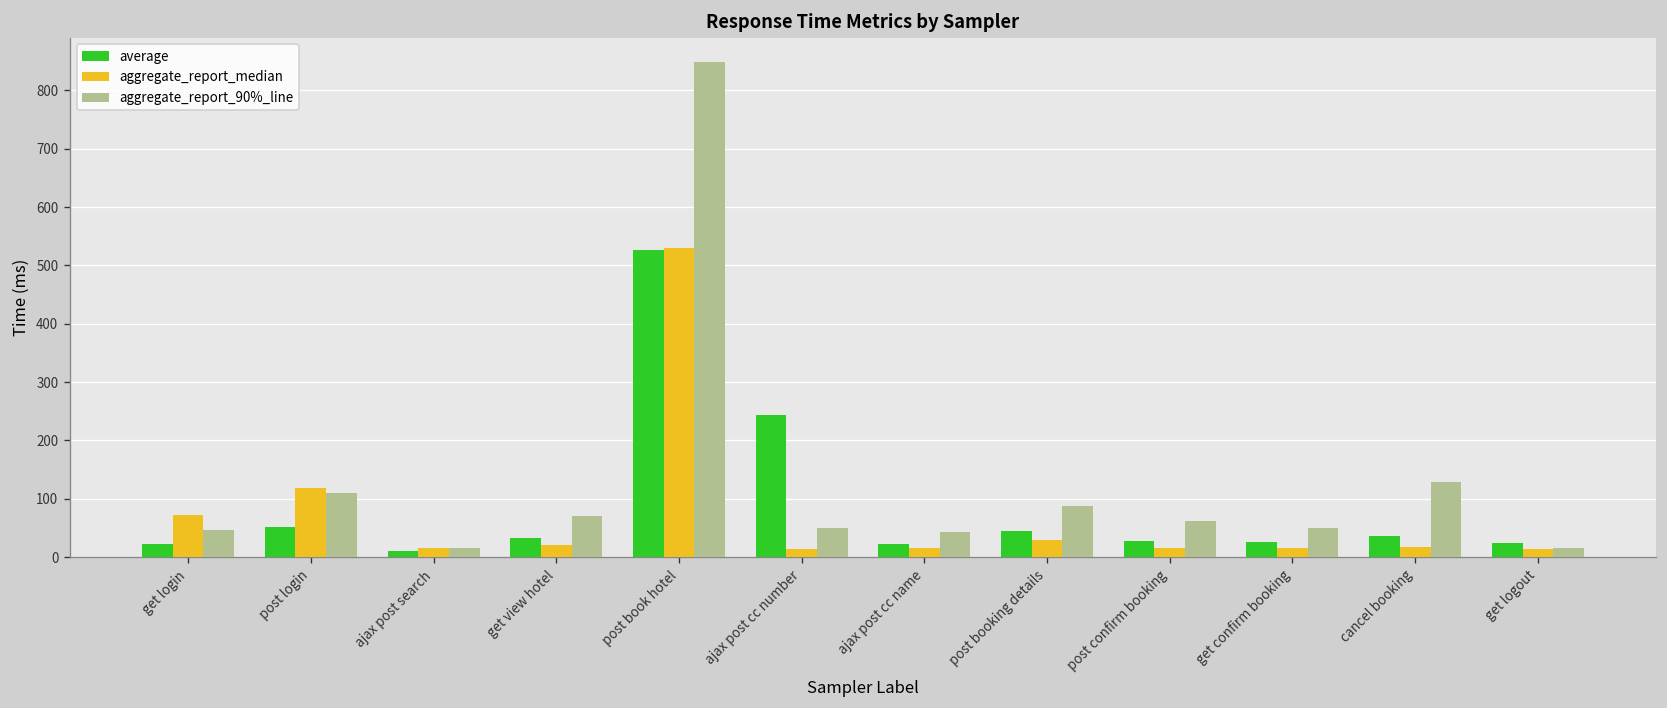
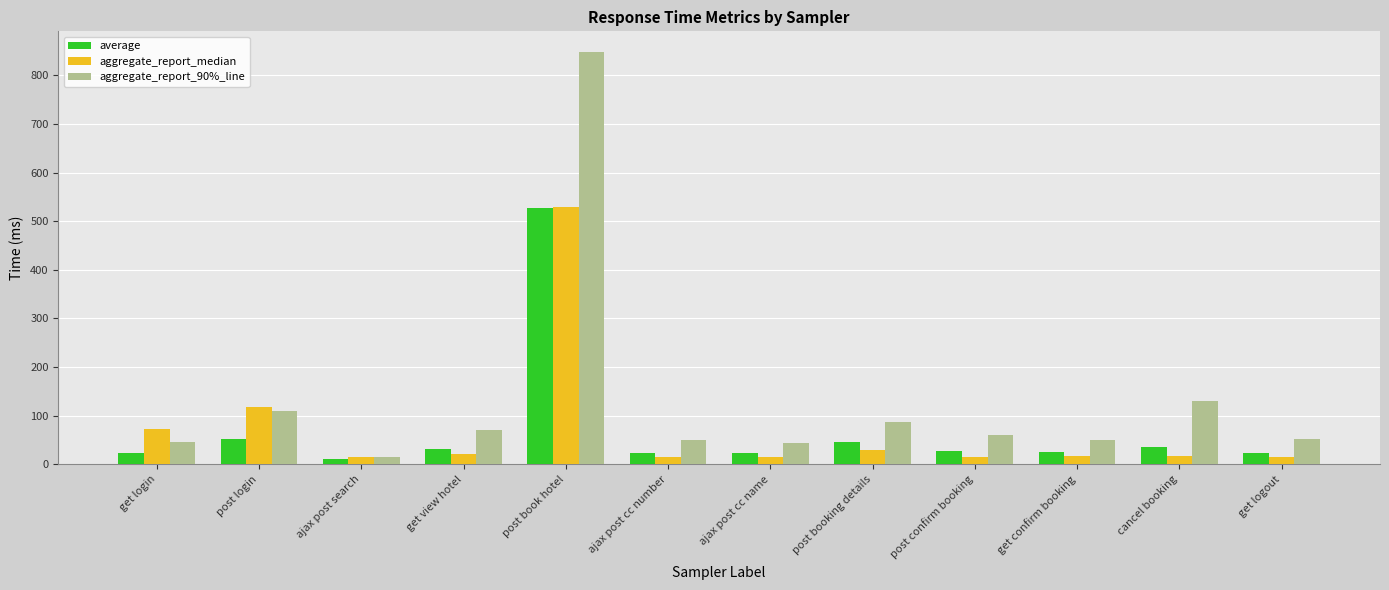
average, ajax post cc number: 240 -> 20
aggregate_report_90%_line, get logout: 20 -> 50
